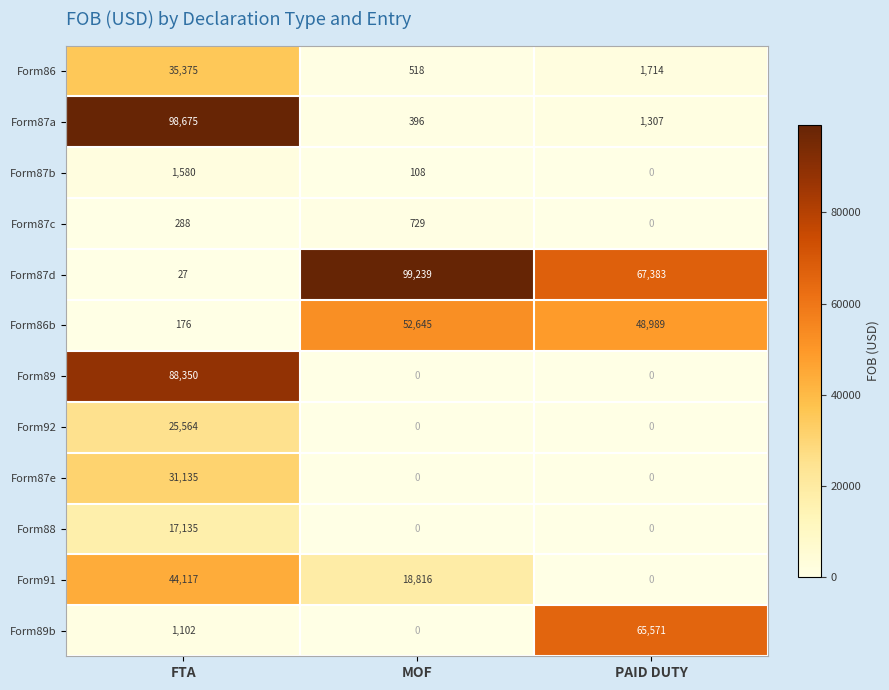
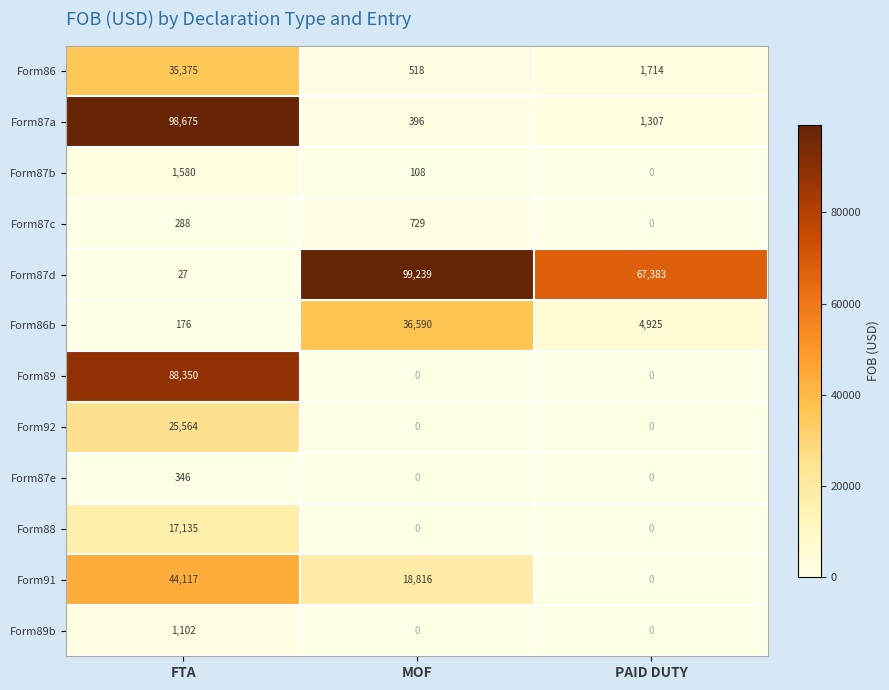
Form86b, MOF: 52,645 -> 36,590
Form86b, PAID DUTY: 48,989 -> 4,925
Form87e, FTA: 31,135 -> 346
Form89b, PAID DUTY: 65,571 -> 0
